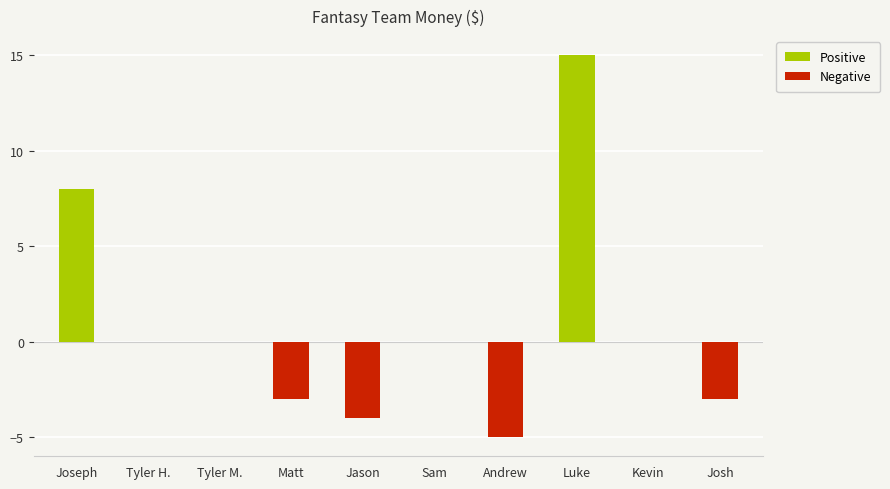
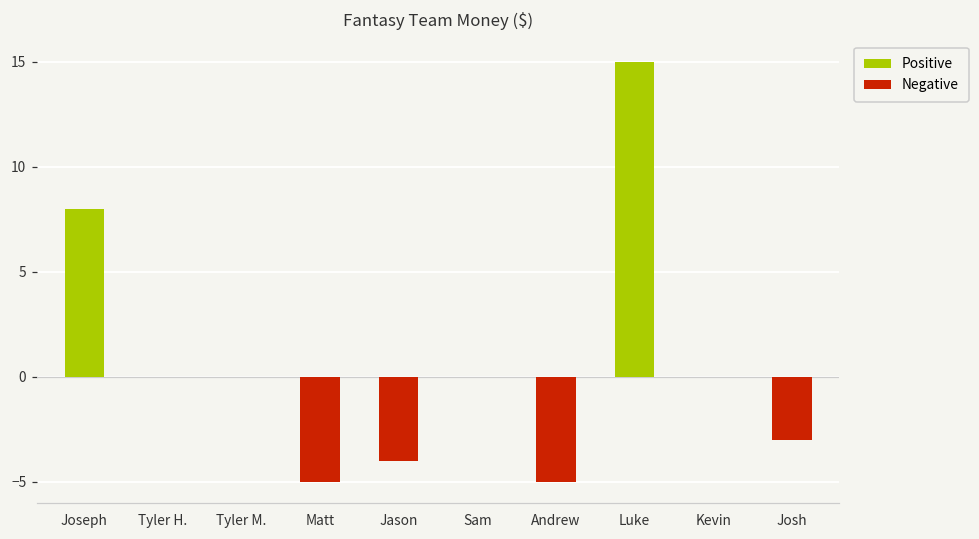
Negative, Matt: -3 -> -5
